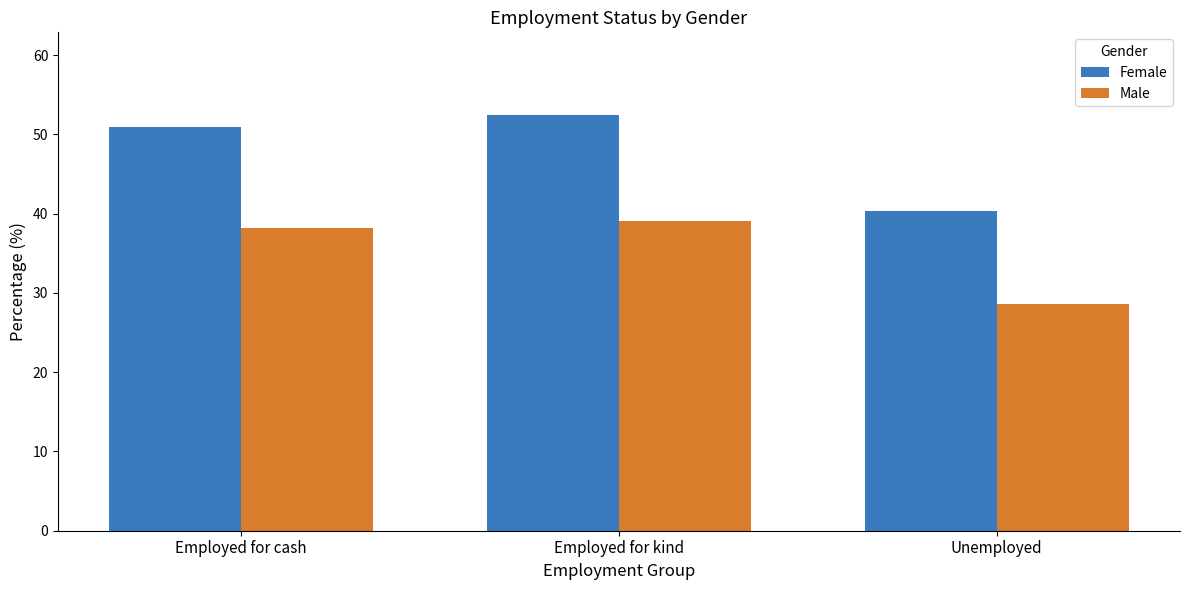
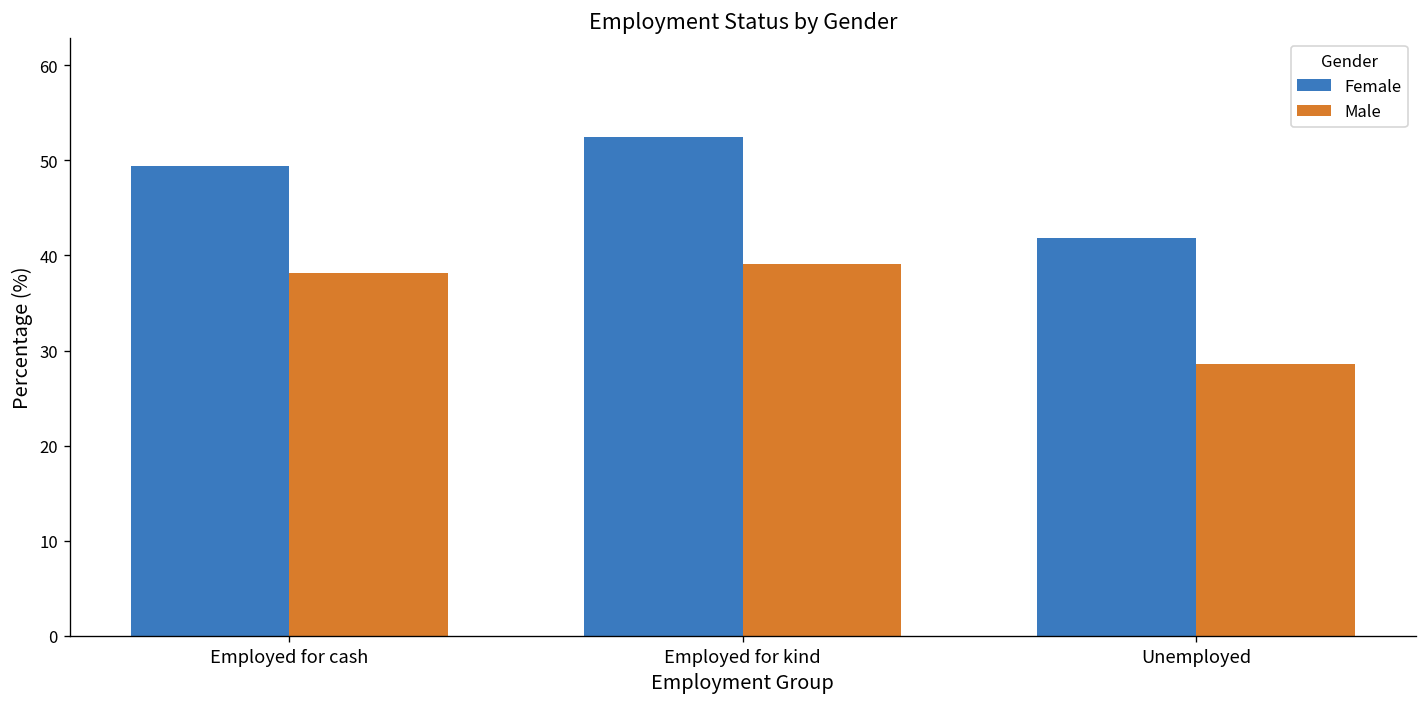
Female, Employed for cash: 51 -> 49
Female, Unemployed: 40 -> 42
